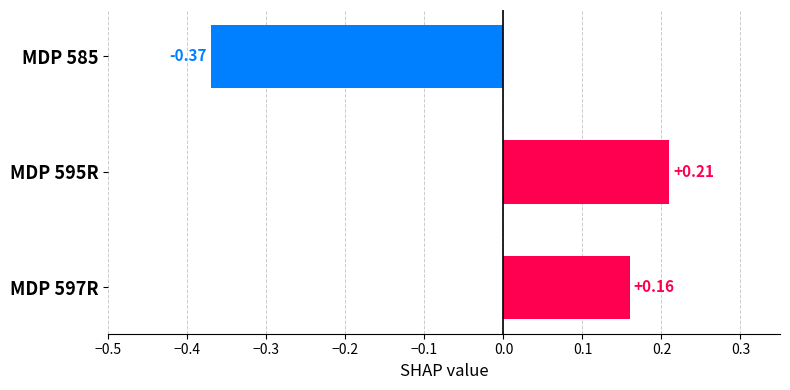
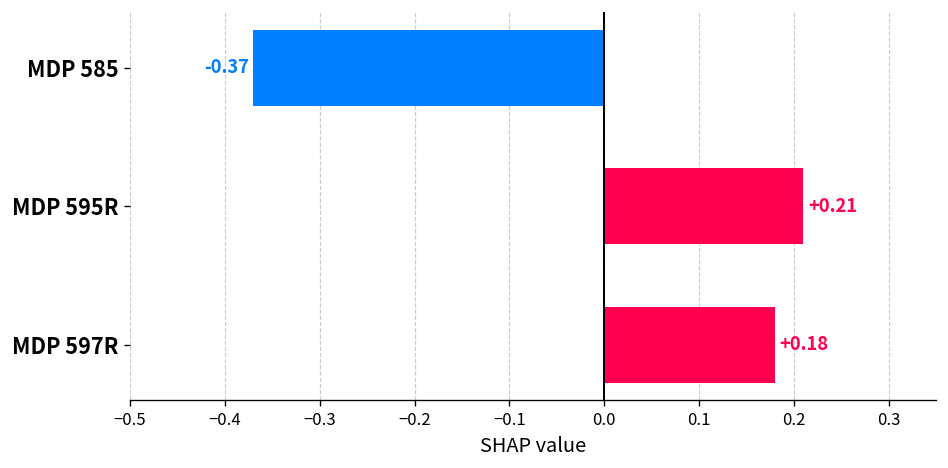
MDP 597R: +0.16 -> +0.18
